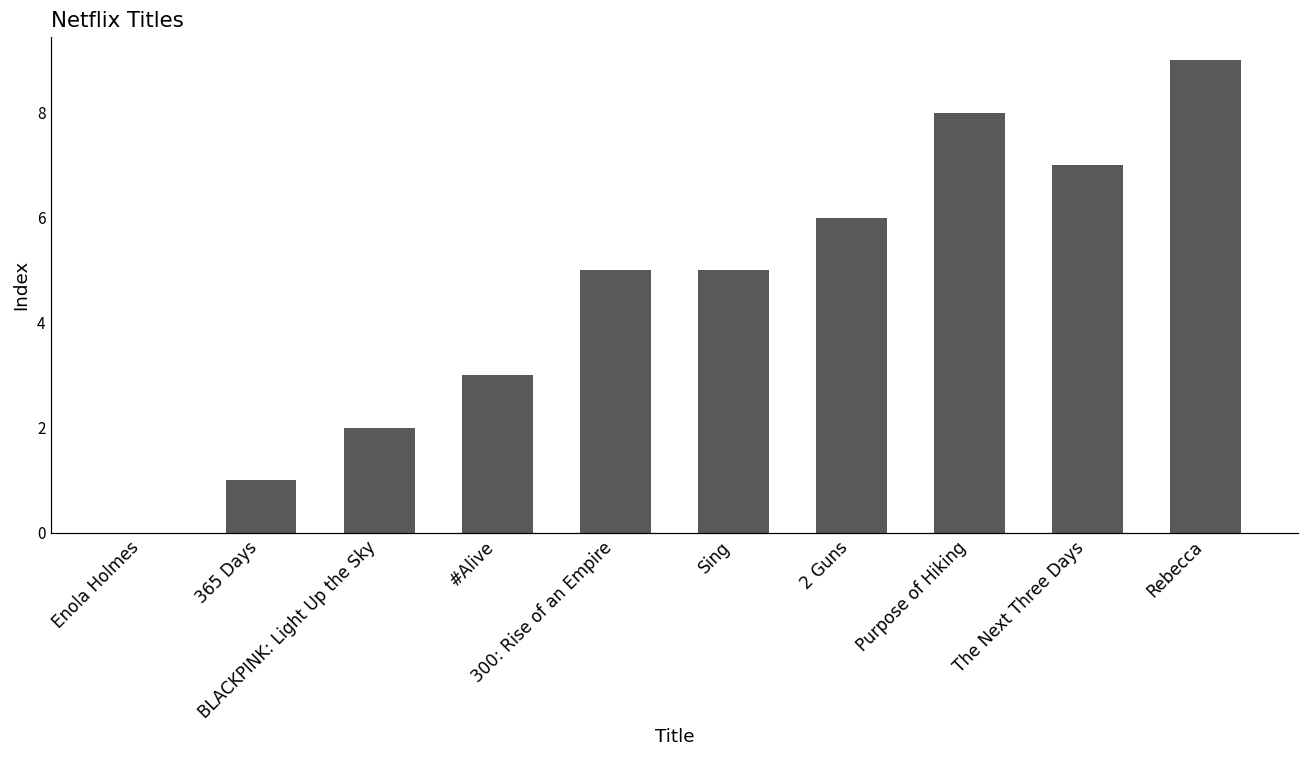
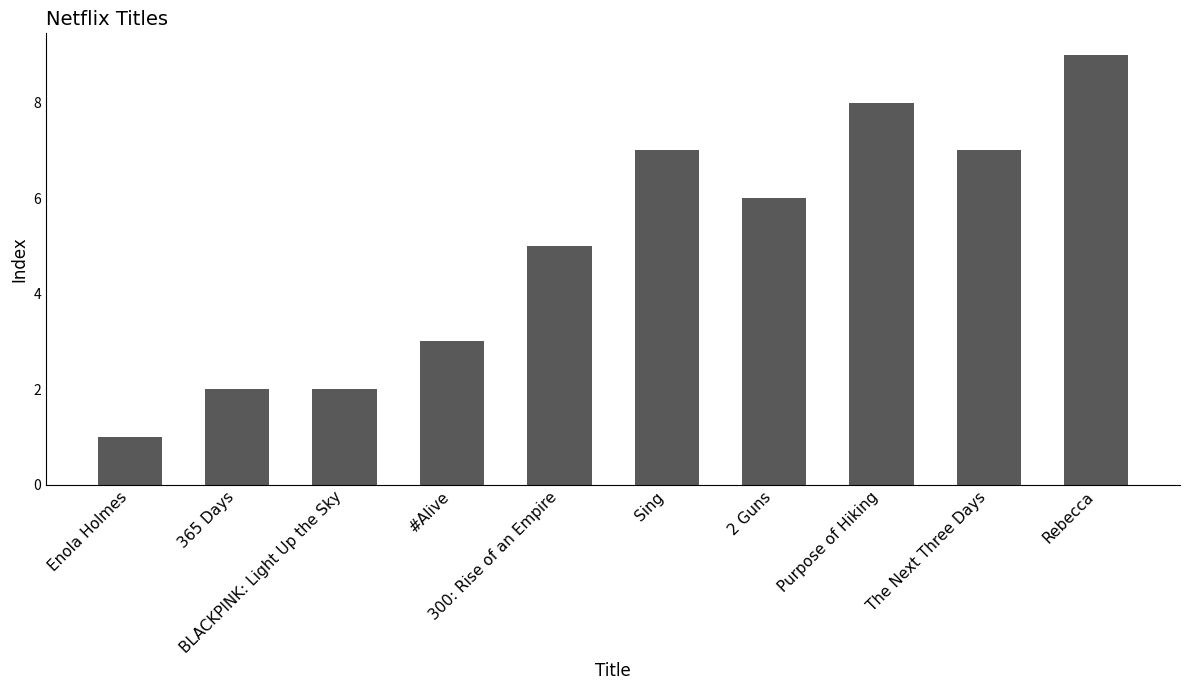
Enola Holmes: 0 -> 1
365 Days: 1 -> 2
Sing: 5 -> 7
